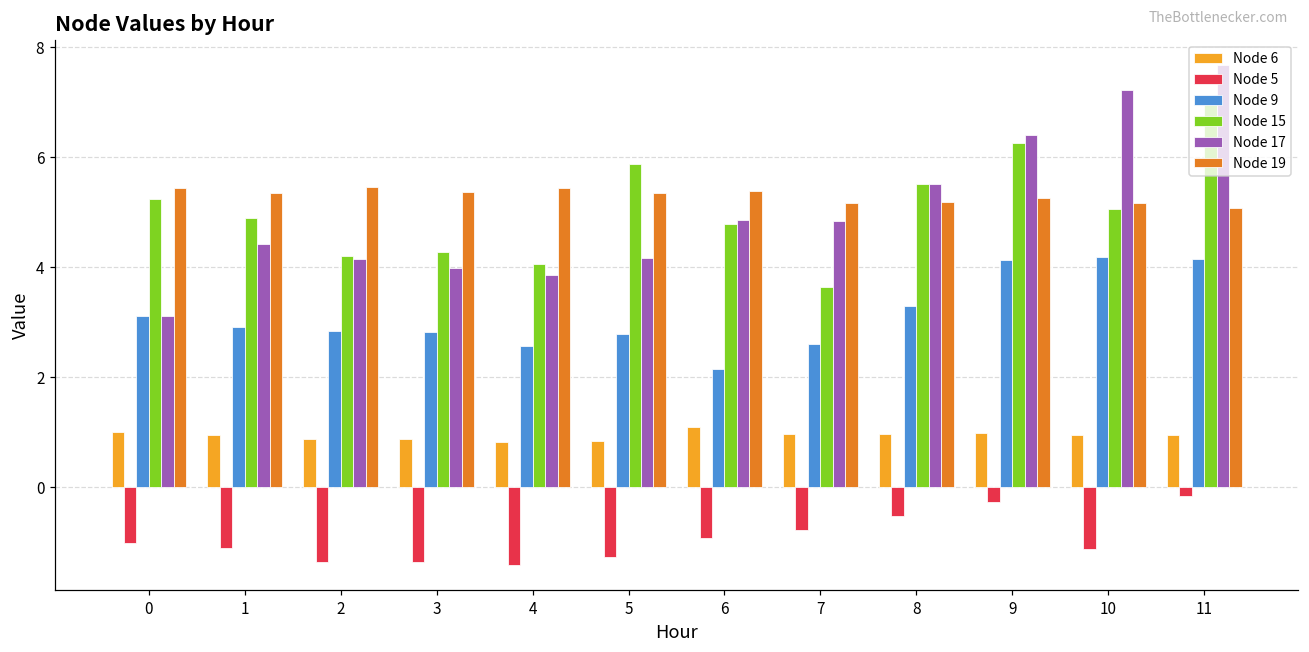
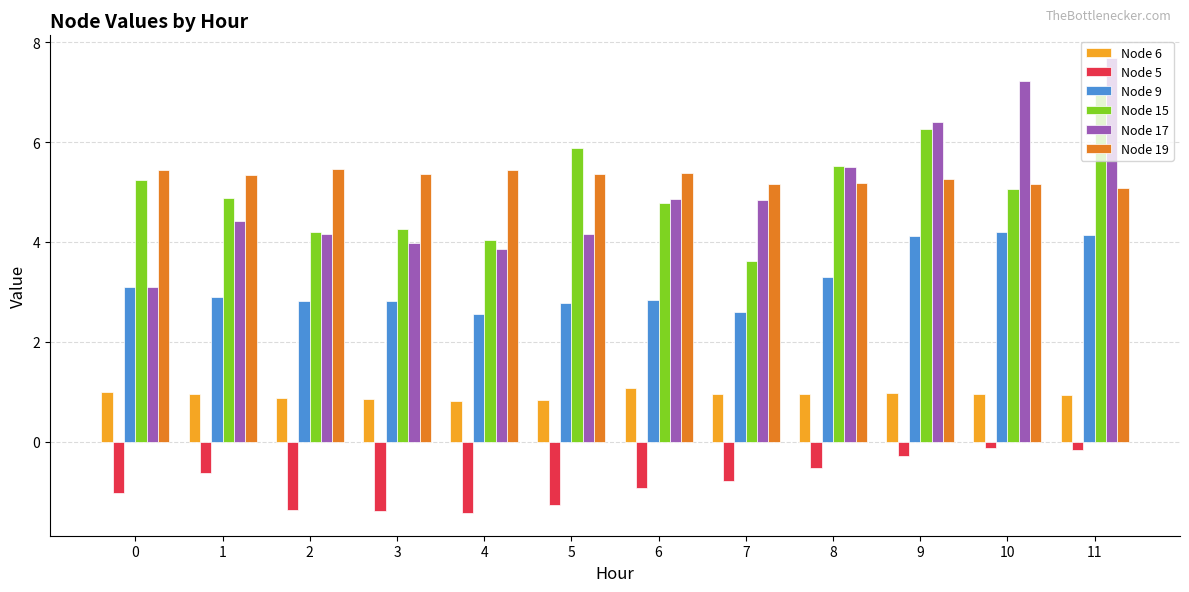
Node 5, 1: -1.1 -> -0.6
Node 9, 6: 2.1 -> 2.8
Node 5, 10: -1.1 -> -0.1
